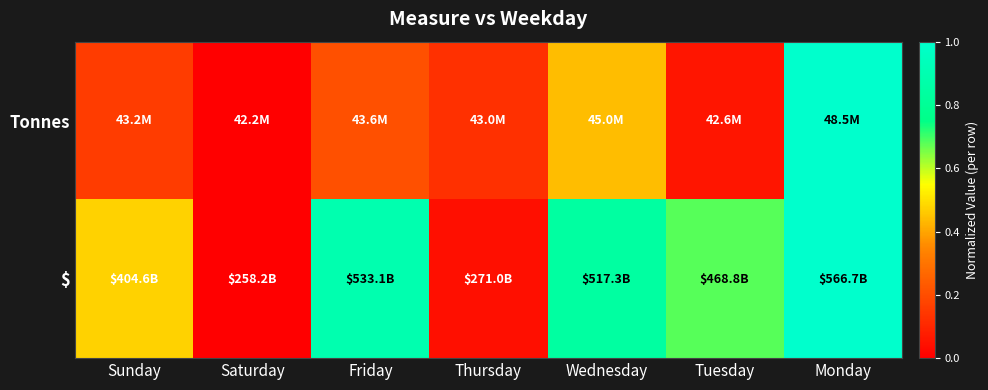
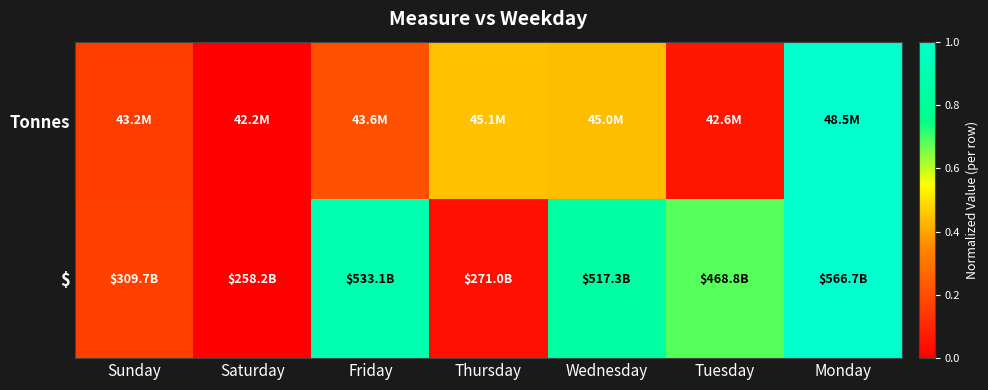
Tonnes, Thursday: 43.0M -> 45.1M
$, Sunday: $404.6B -> $309.7B
